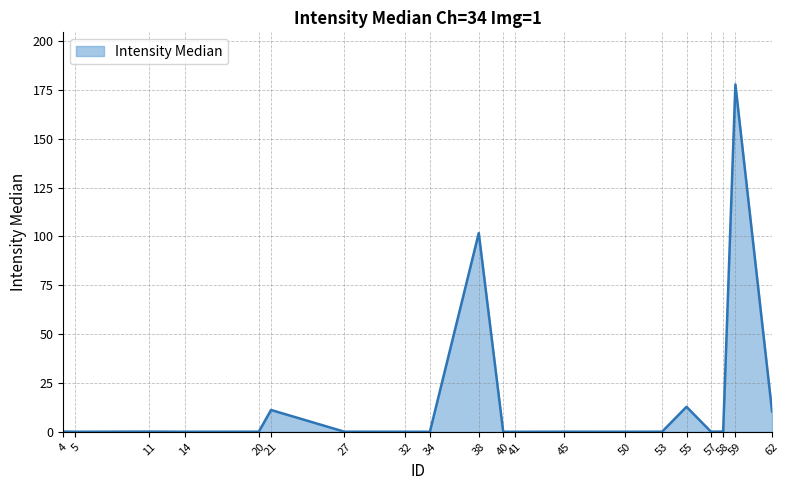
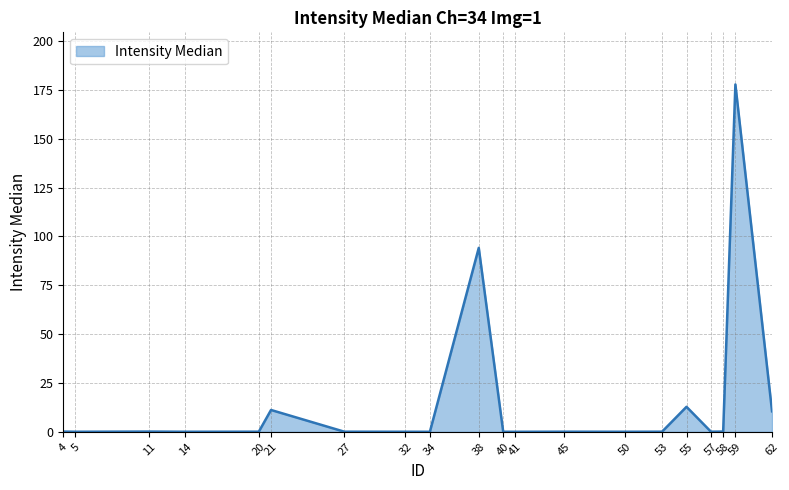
38: 102 -> 94
